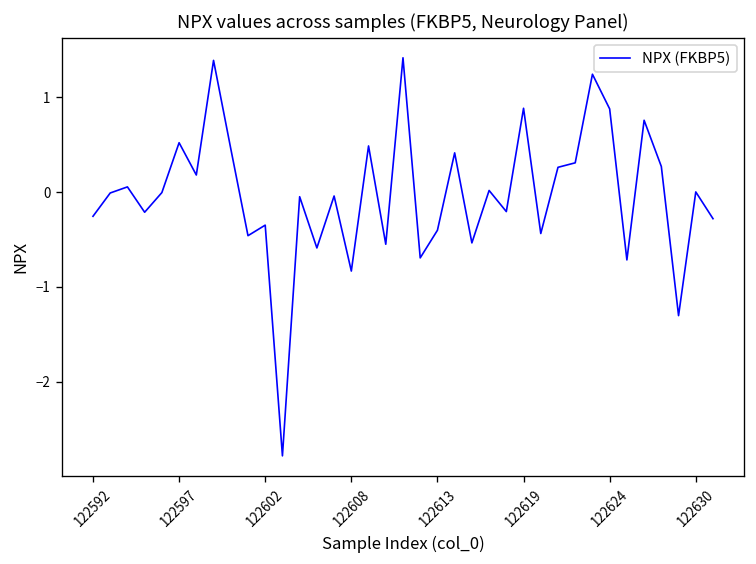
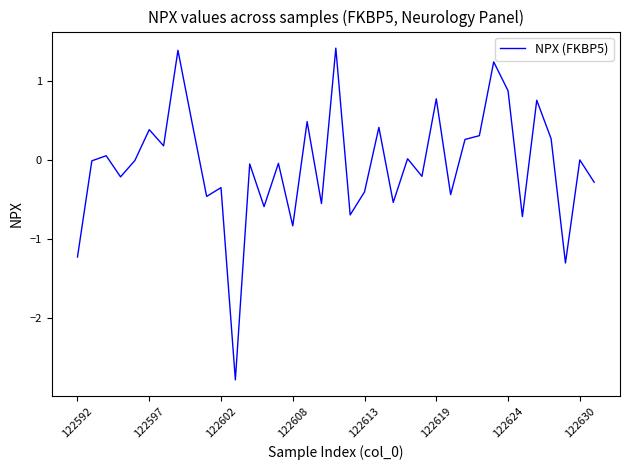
122592: -0.3 -> -1.2
122597: 0.5 -> 0.4
122619: 0.9 -> 0.8
